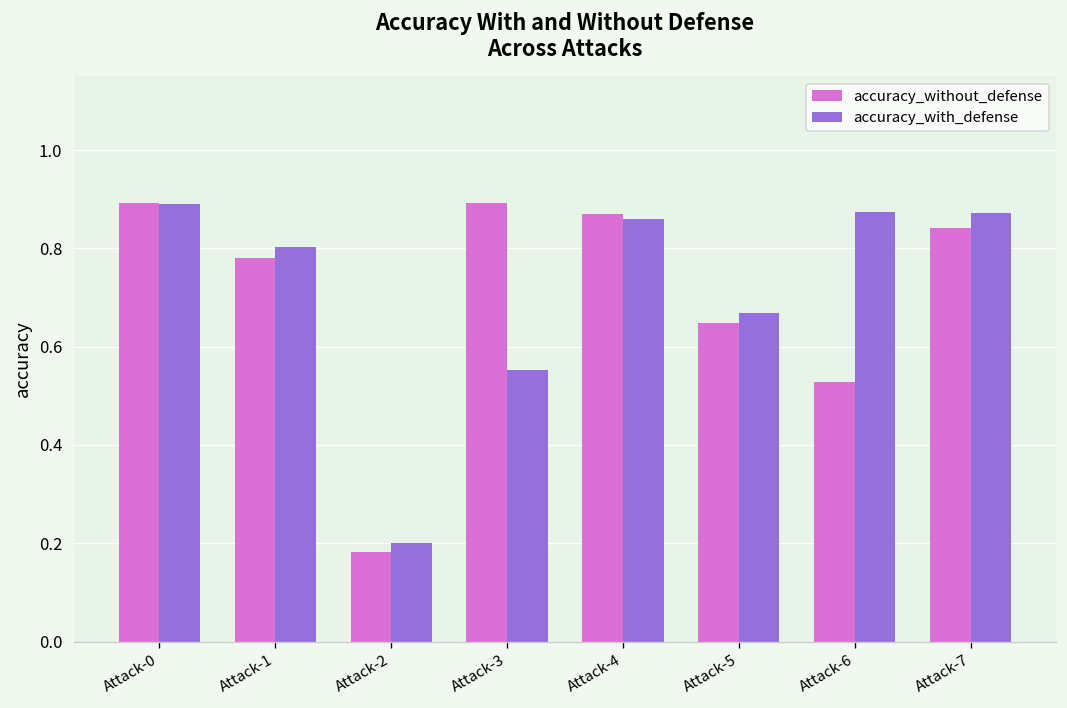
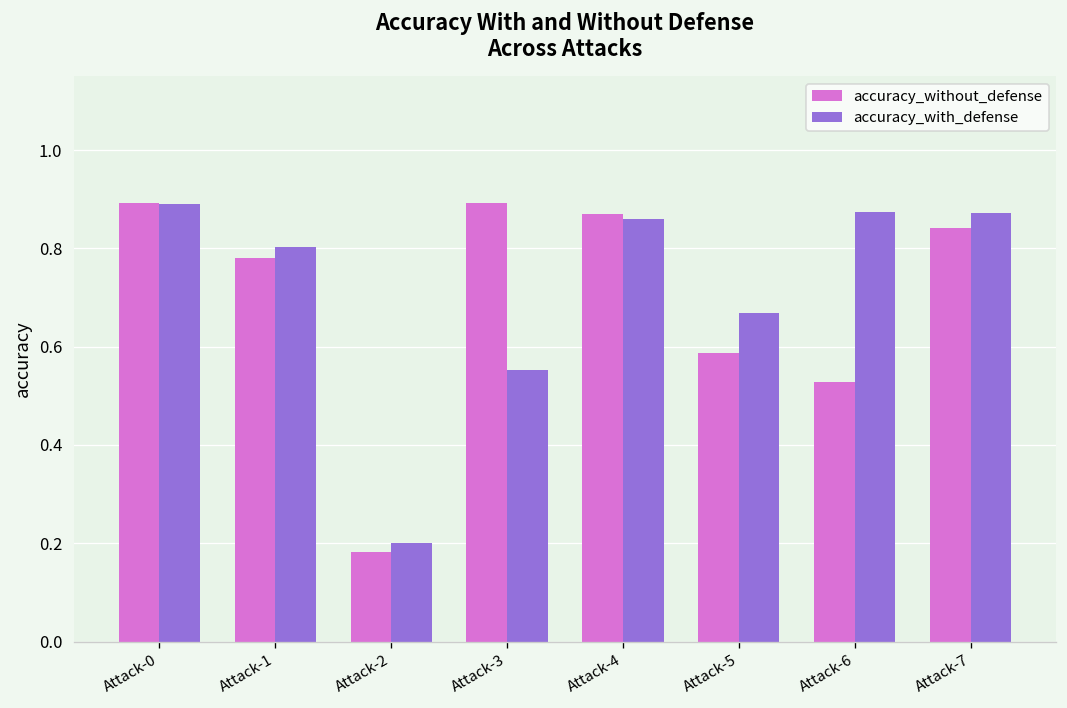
accuracy_without_defense, Attack-5: 0.65 -> 0.59
